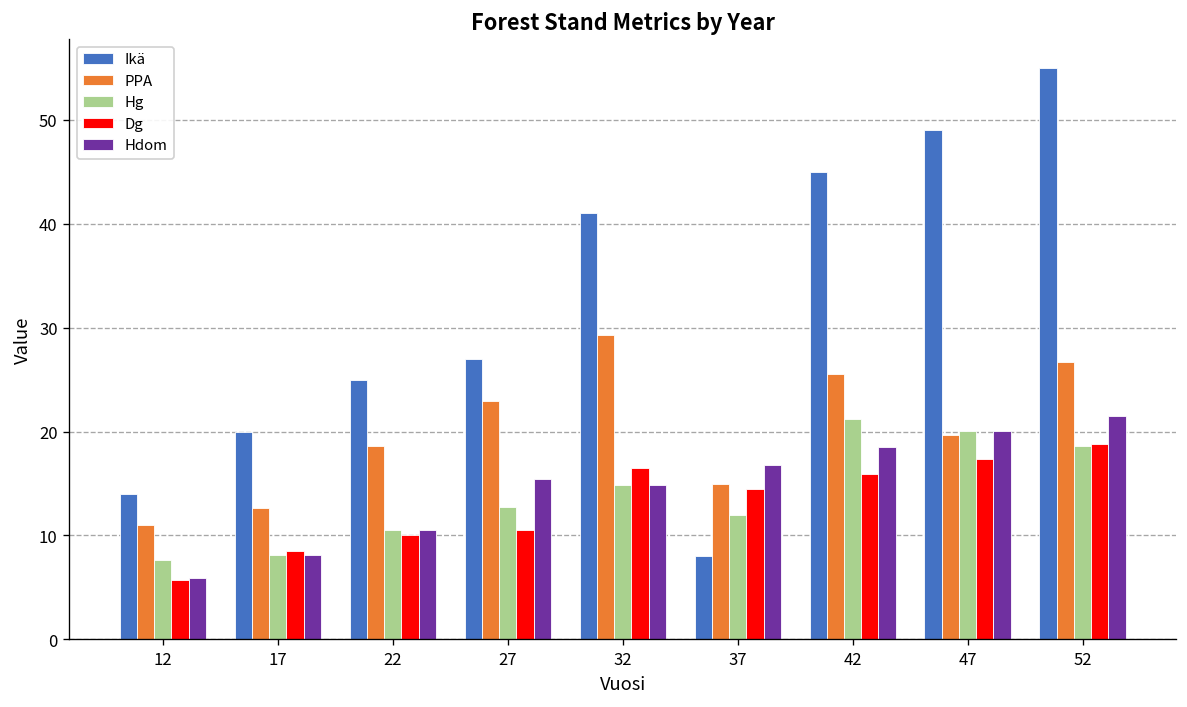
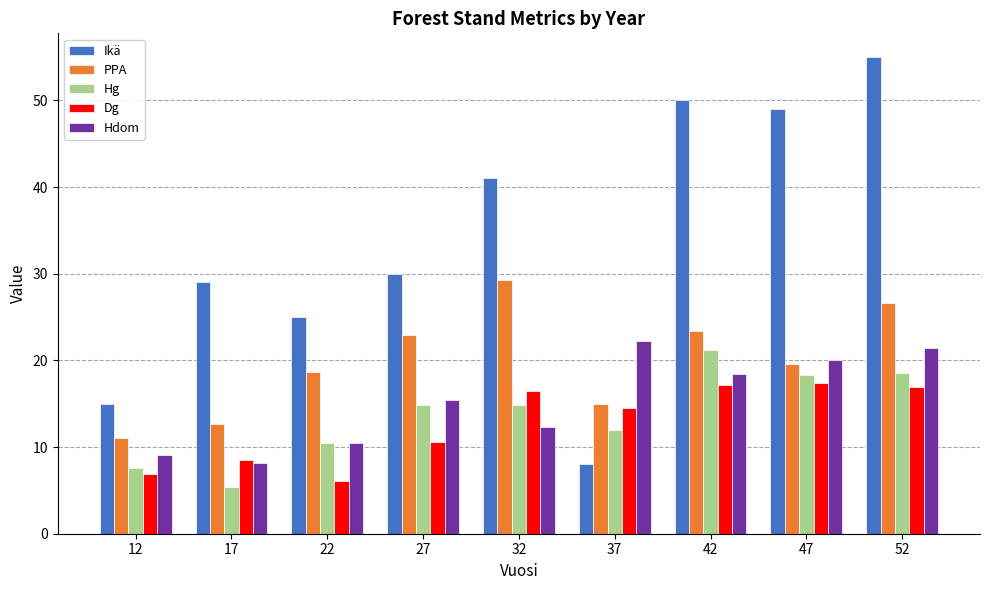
Ikä, 12: 14 -> 15
Dg, 12: 6 -> 7
Hdom, 12: 6 -> 9
Ikä, 17: 20 -> 29
Hg, 17: 8 -> 5
Dg, 22: 10 -> 6
Ikä, 27: 27 -> 30
Hg, 27: 13 -> 15
Hdom, 32: 15 -> 12
Hdom, 37: 17 -> 22
Ikä, 42: 45 -> 50
PPA, 42: 26 -> 23
Dg, 42: 16 -> 17
Hg, 47: 20 -> 18
Dg, 52: 19 -> 17
